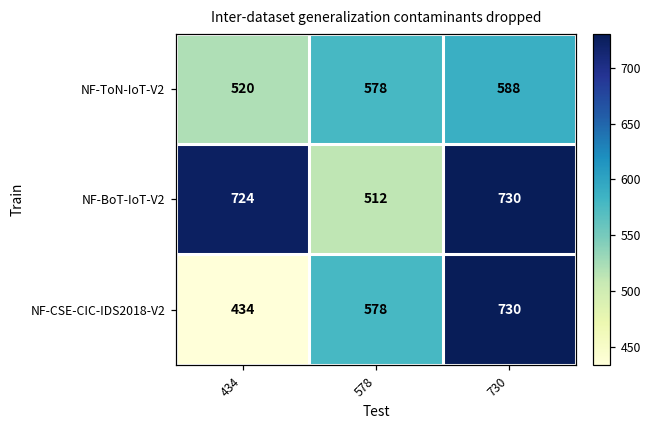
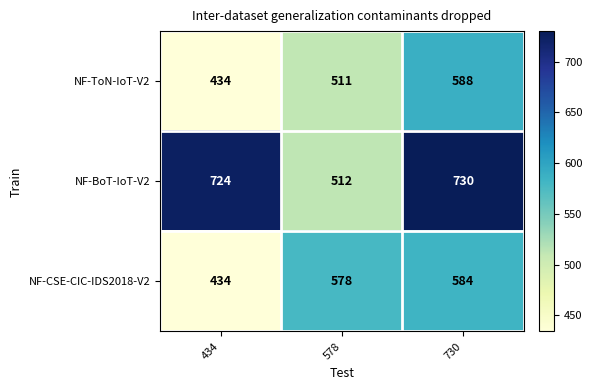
NF-ToN-IoT-V2, 434: 520 -> 434
NF-ToN-IoT-V2, 578: 578 -> 511
NF-CSE-CIC-IDS2018-V2, 730: 730 -> 584
